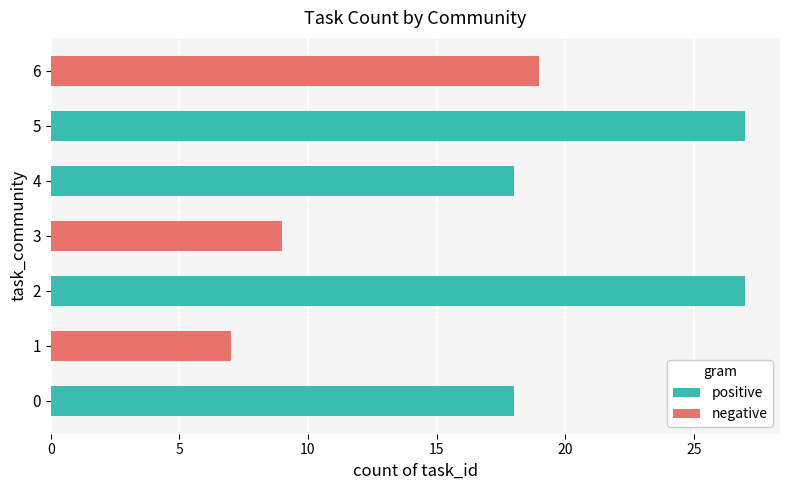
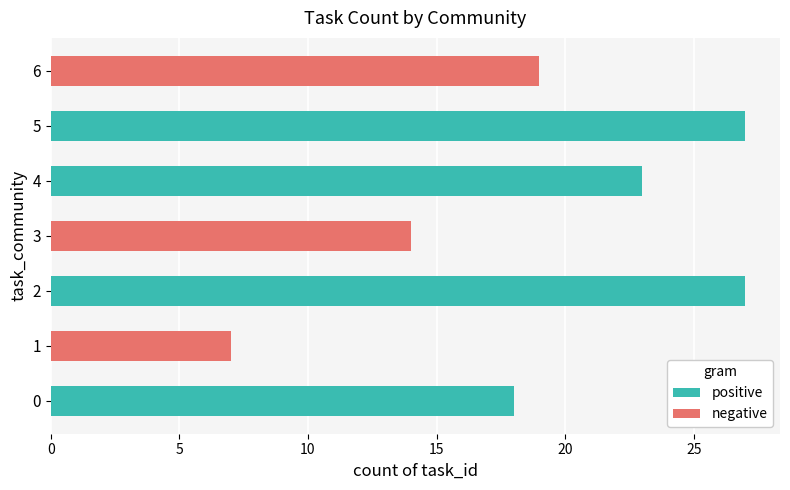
4: 18 -> 23
3: 9 -> 14
